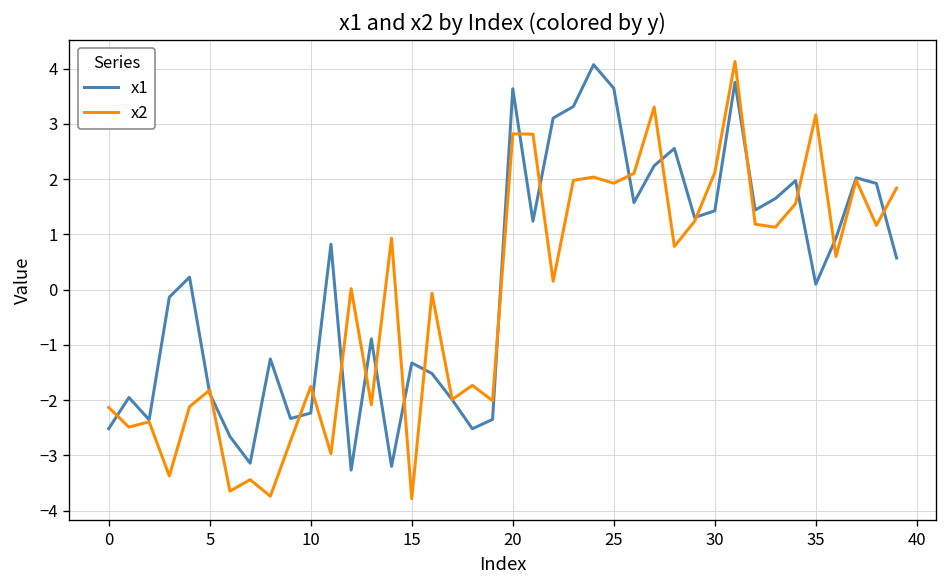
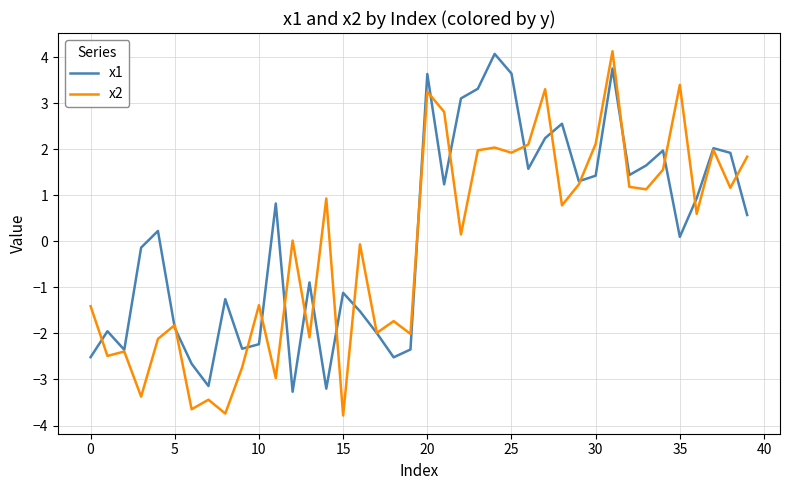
x2, 0: -2.1 -> -1.4
x2, 10: -1.8 -> -1.4
x1, 15: -1.3 -> -1.1
x2, 20: 2.8 -> 3.3
x2, 35: 3.2 -> 3.4
